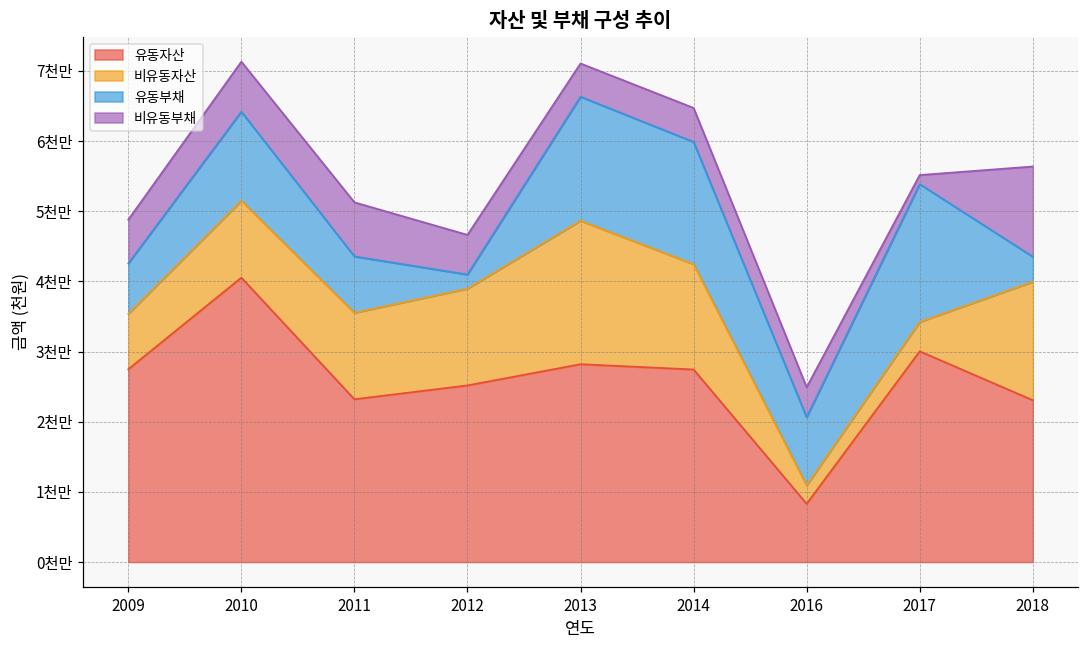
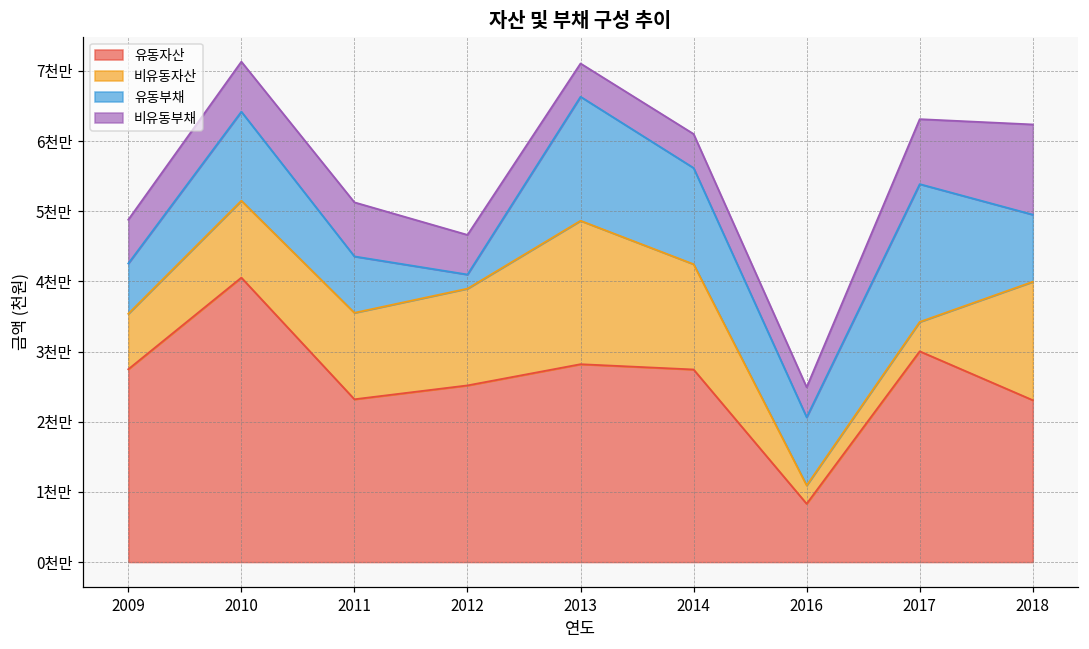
유동부채, 2014: 1.7천만 -> 1.4천만
비유동부채, 2017: 0.1천만 -> 0.9천만
유동부채, 2018: 0.4천만 -> 1.0천만
